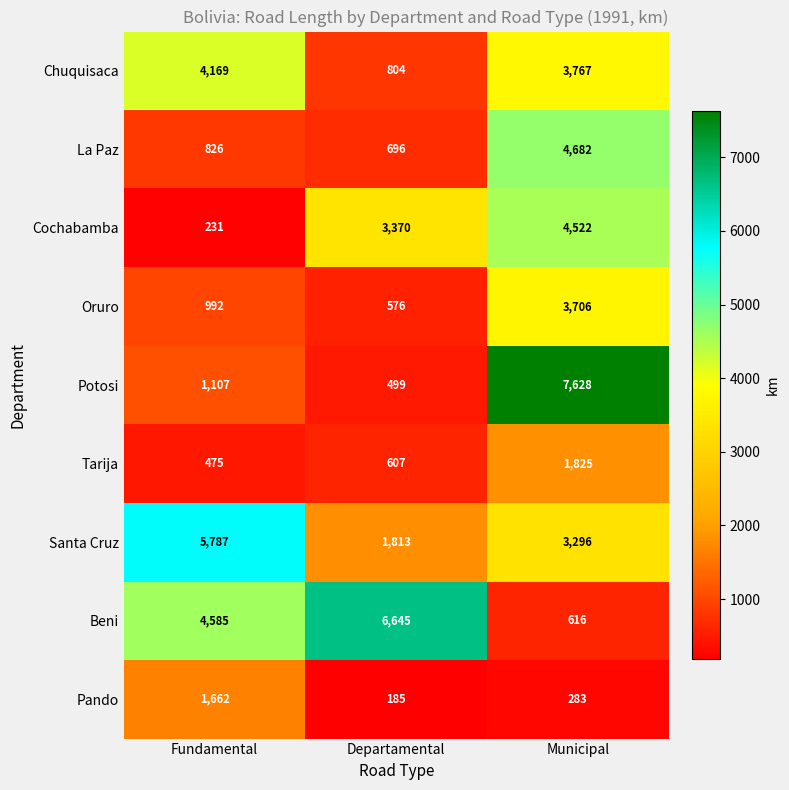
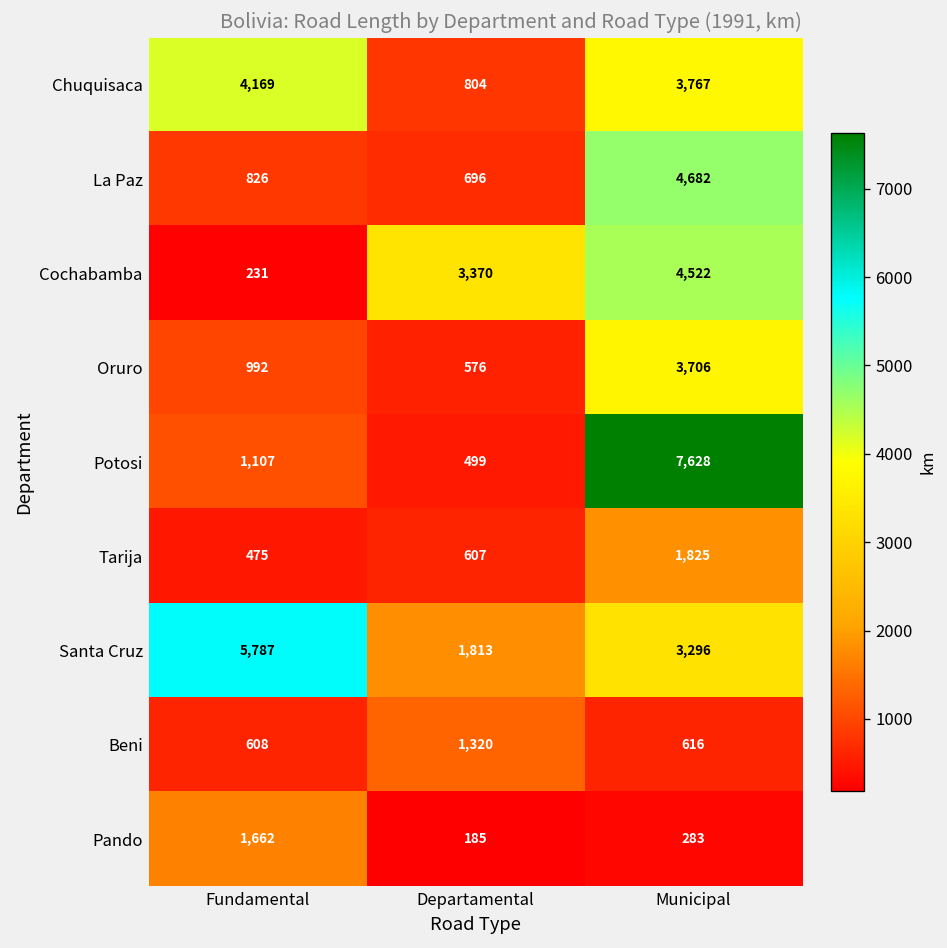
Beni, Fundamental: 4,585 -> 608
Beni, Departamental: 6,645 -> 1,320
